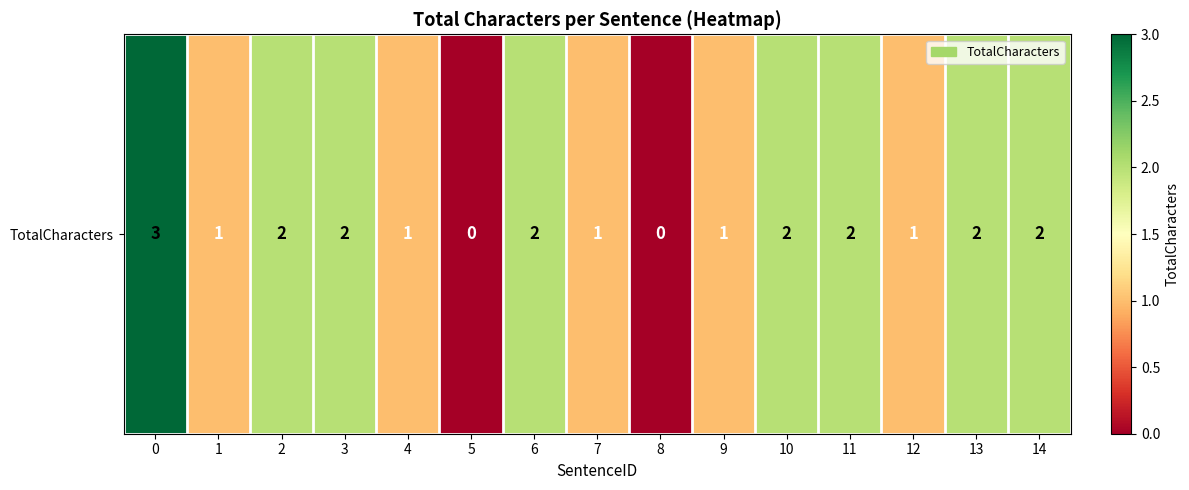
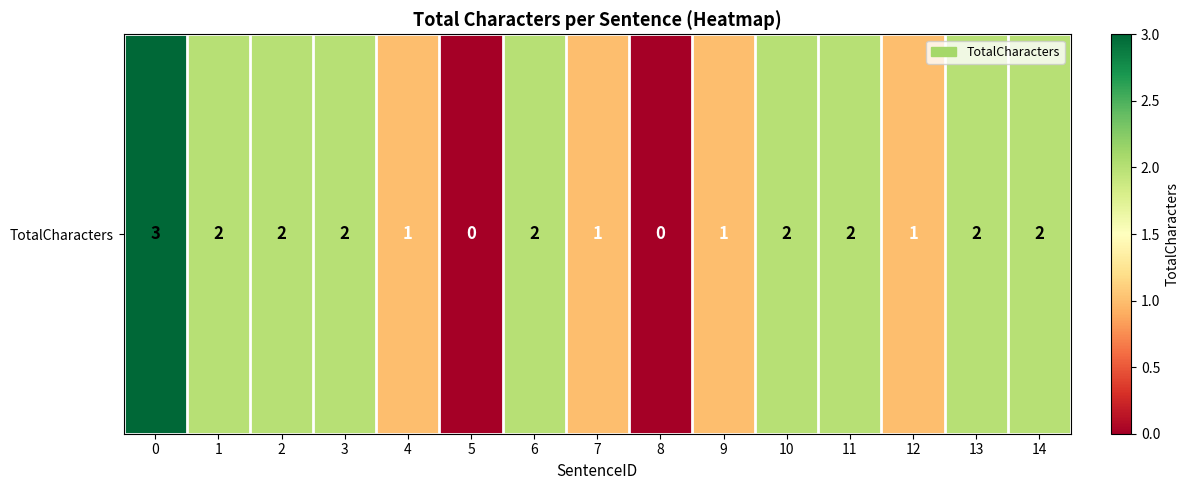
TotalCharacters, 1: 1 -> 2
